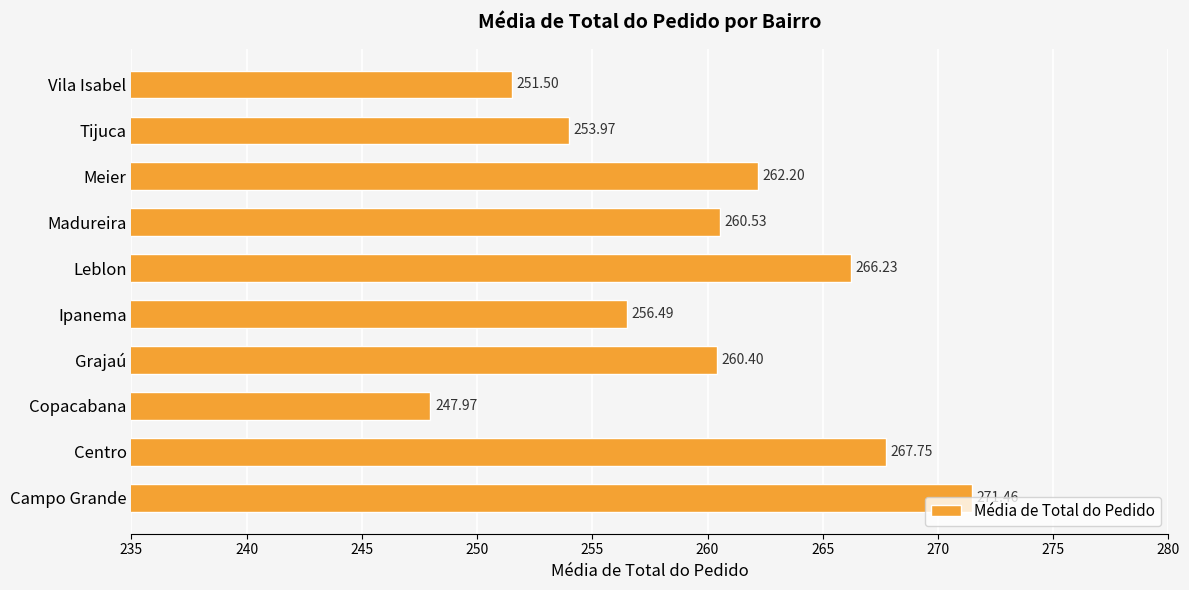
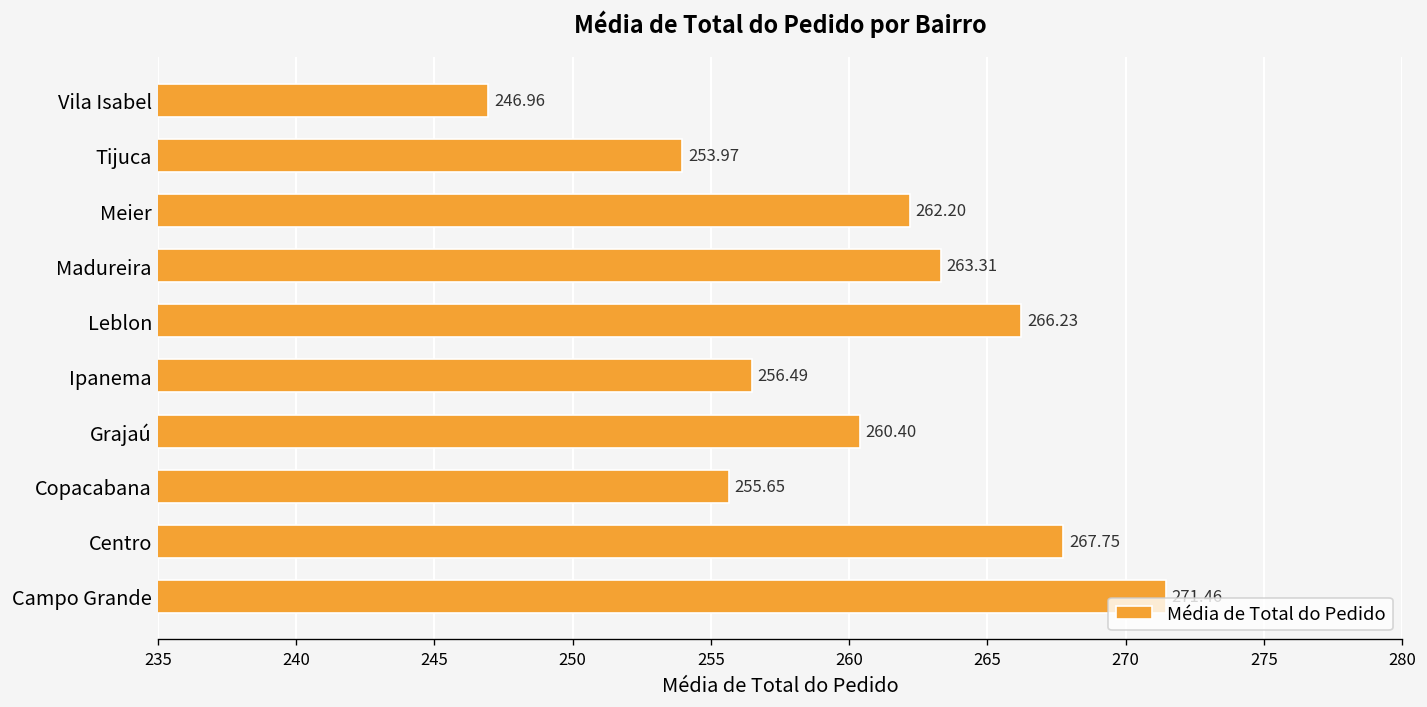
Vila Isabel: 251.50 -> 246.96
Madureira: 260.53 -> 263.31
Copacabana: 247.97 -> 255.65
